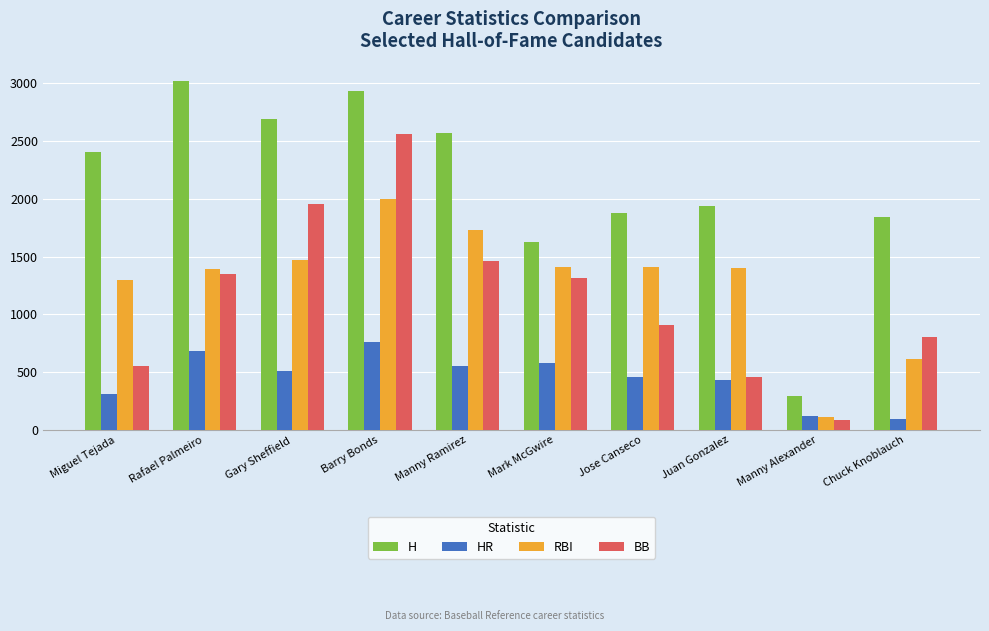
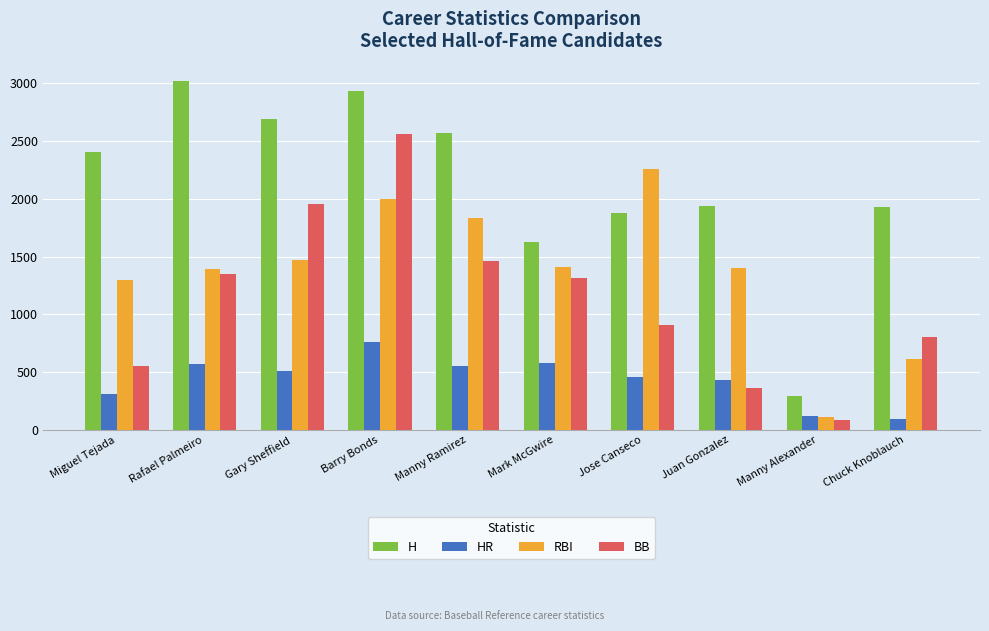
HR, Rafael Palmeiro: 690 -> 570
RBI, Manny Ramirez: 1730 -> 1830
RBI, Jose Canseco: 1410 -> 2260
BB, Juan Gonzalez: 460 -> 360
H, Chuck Knoblauch: 1840 -> 1930
